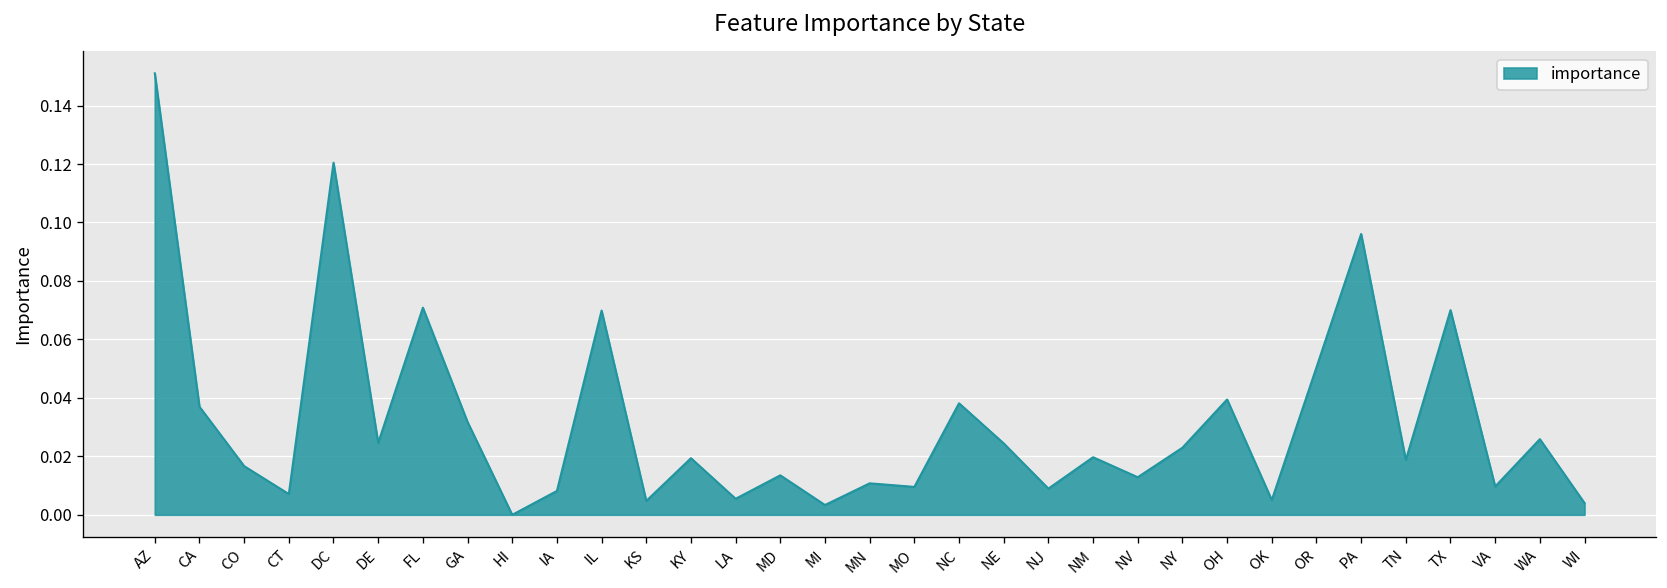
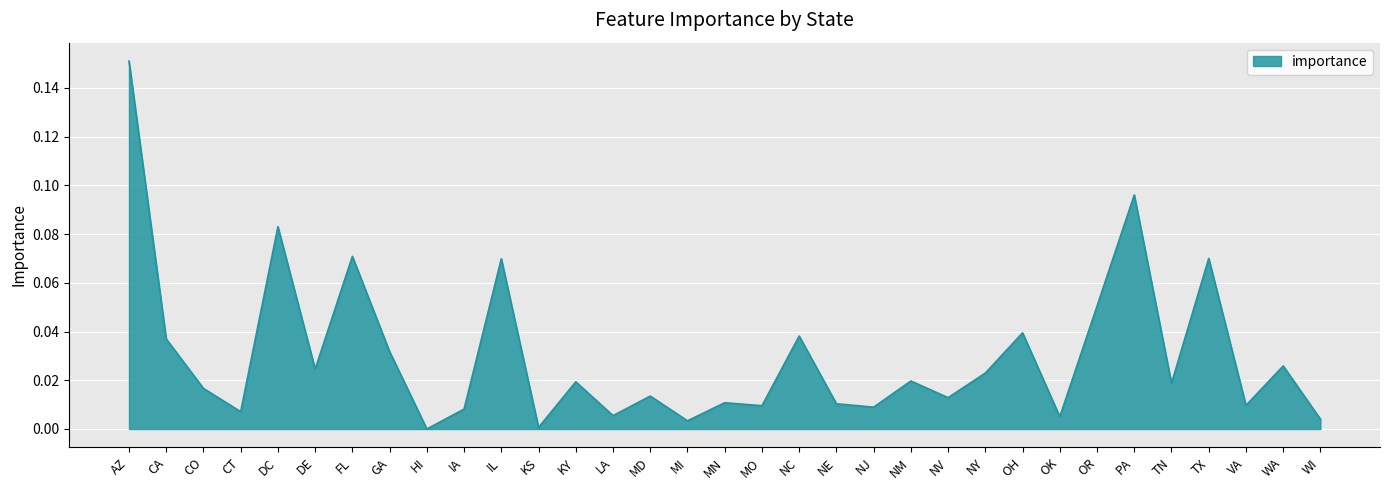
DC: 0.120 -> 0.083
KS: 0.005 -> 0.001
NE: 0.024 -> 0.010
